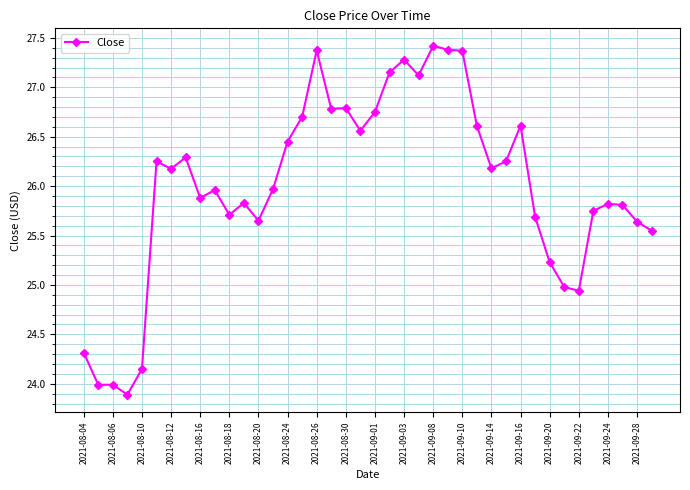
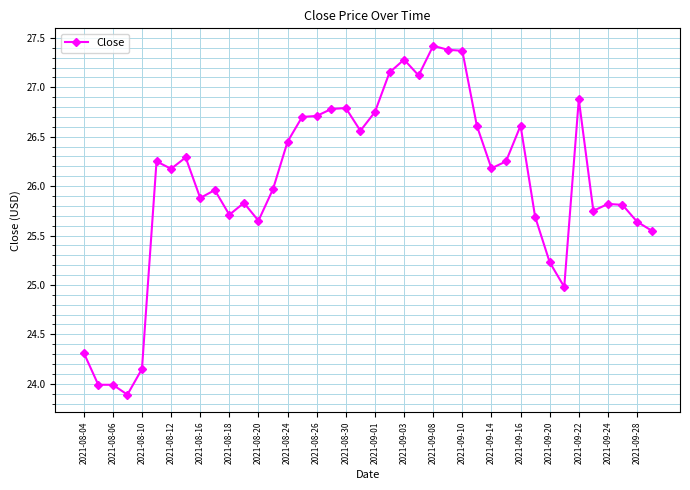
2021-08-26: 27.4 -> 26.7
2021-09-22: 24.9 -> 26.9
